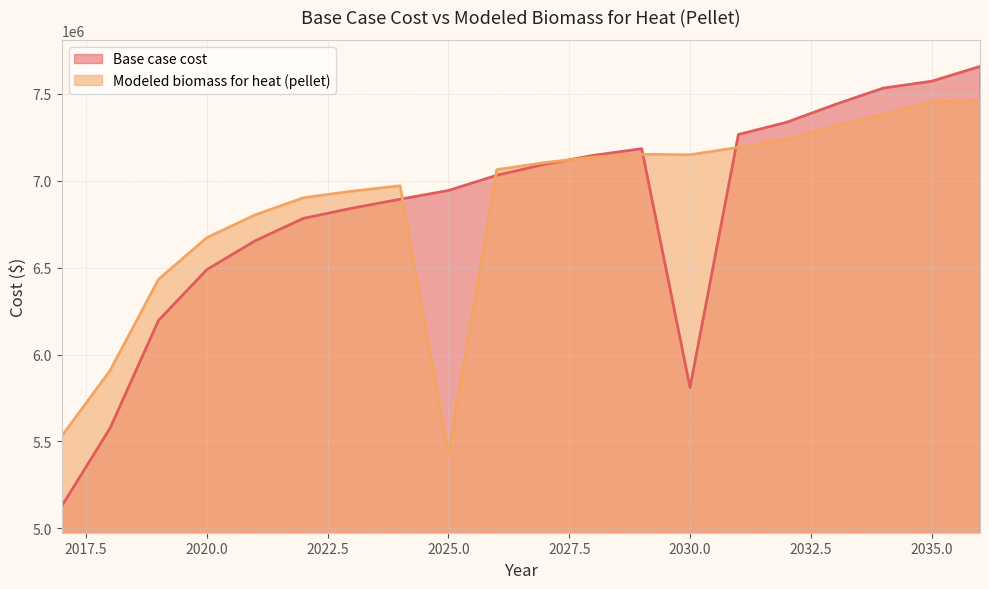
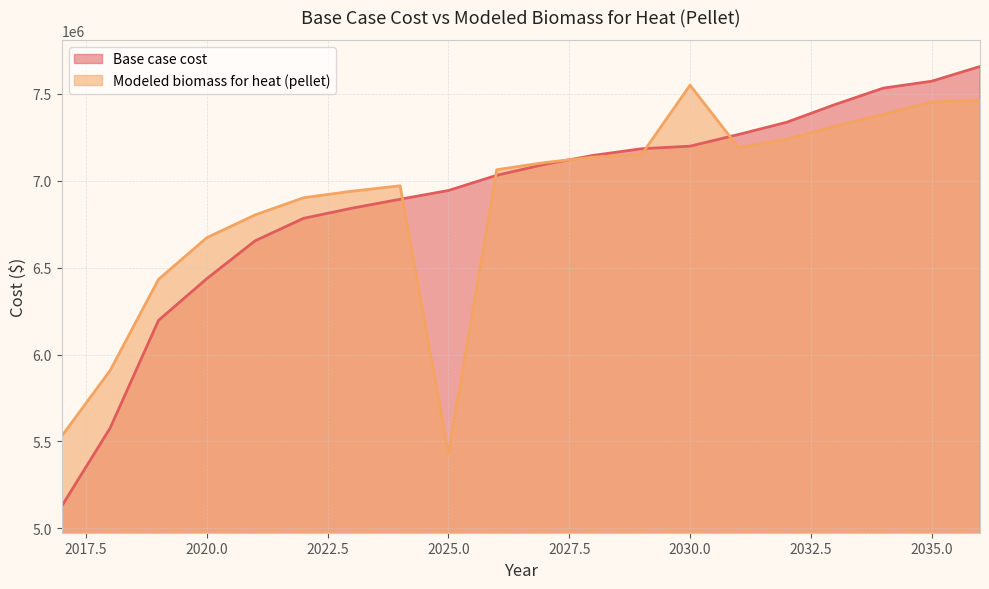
Base case cost, 2020.0: 6490000 -> 6440000
Base case cost, 2030.0: 5810000 -> 7200000
Modeled biomass for heat (pellet), 2030.0: 7150000 -> 7550000
